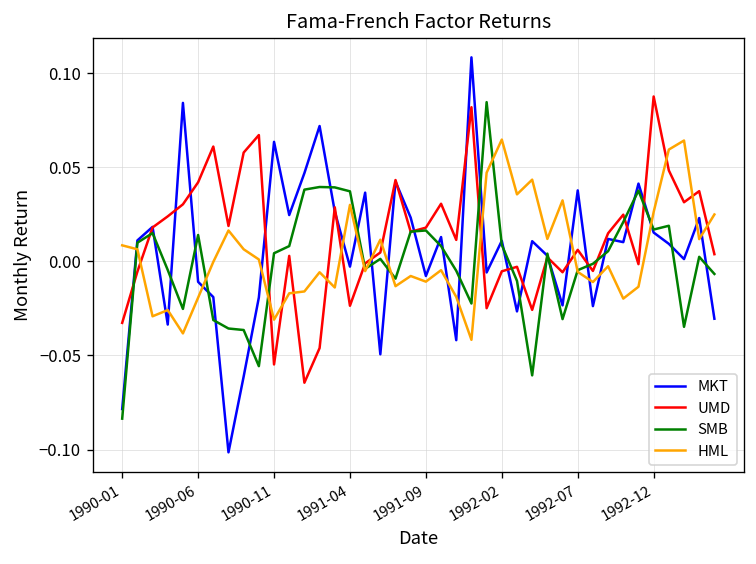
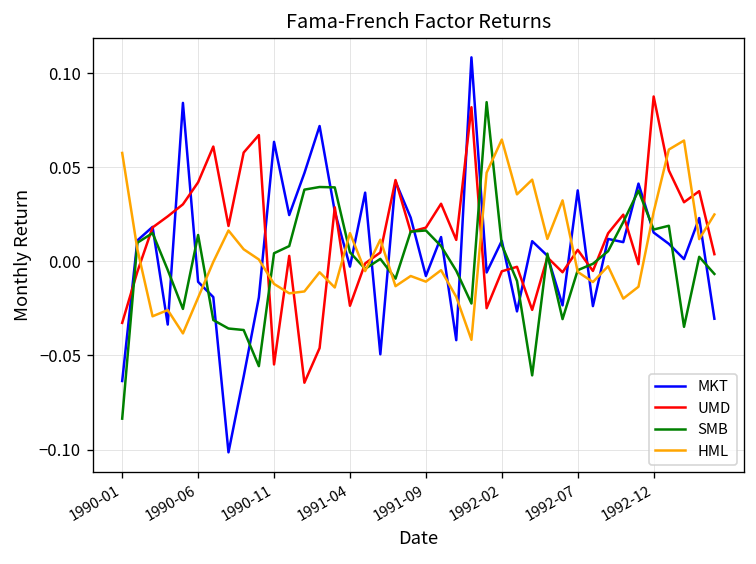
MKT, 1990-01: -0.079 -> -0.064
HML, 1990-01: 0.009 -> 0.058
HML, 1990-11: -0.031 -> -0.012
SMB, 1991-04: 0.037 -> 0.005
HML, 1991-04: 0.030 -> 0.015
